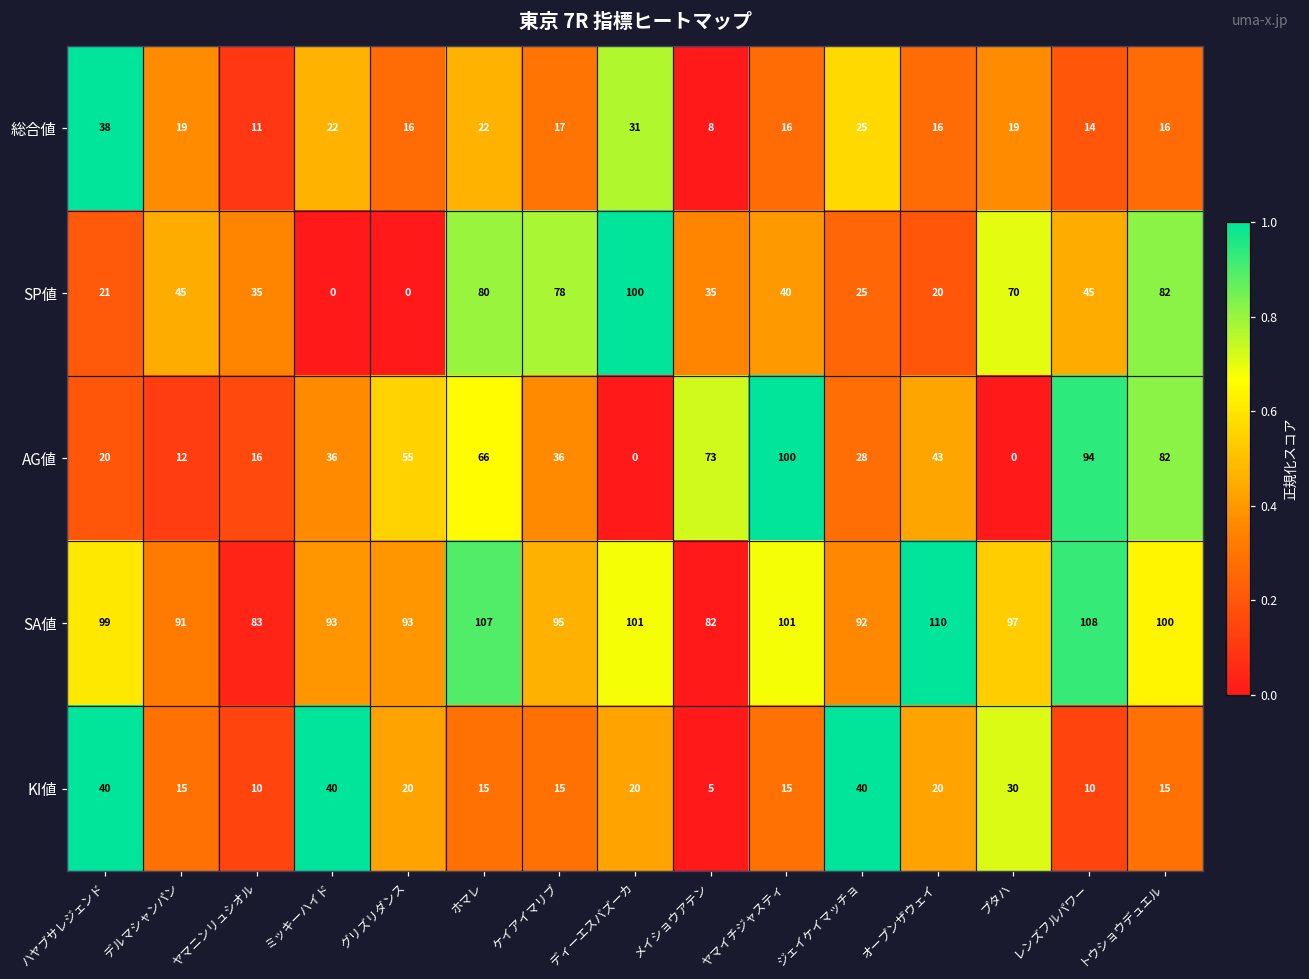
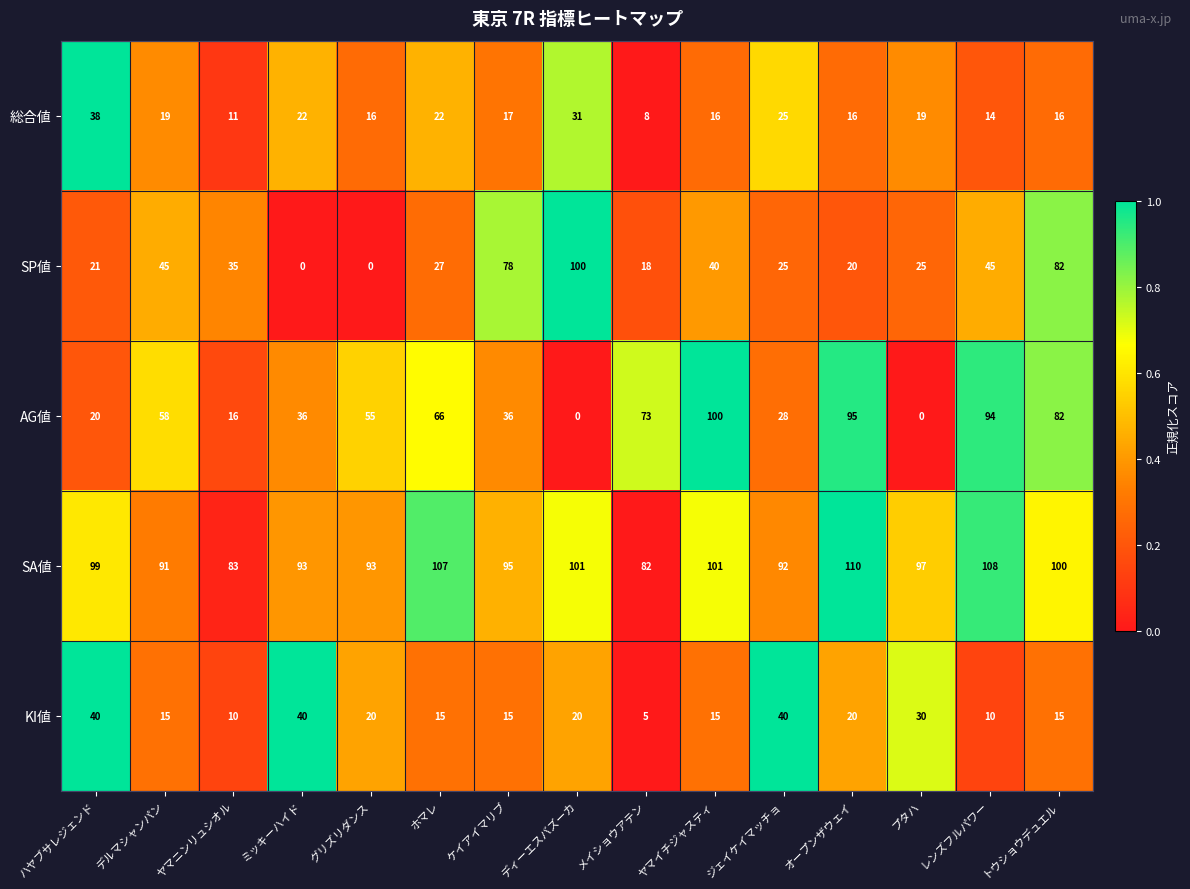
SP値, ホマレ: 80 -> 27
SP値, メイショウアテン: 35 -> 18
SP値, プタハ: 70 -> 25
AG値, デルマシャンパン: 12 -> 58
AG値, オープンザウェイ: 43 -> 95
